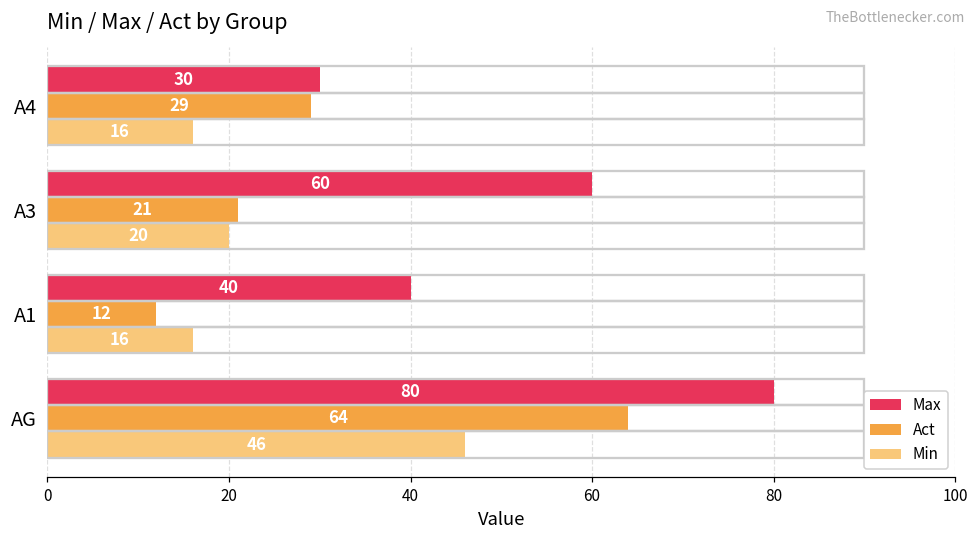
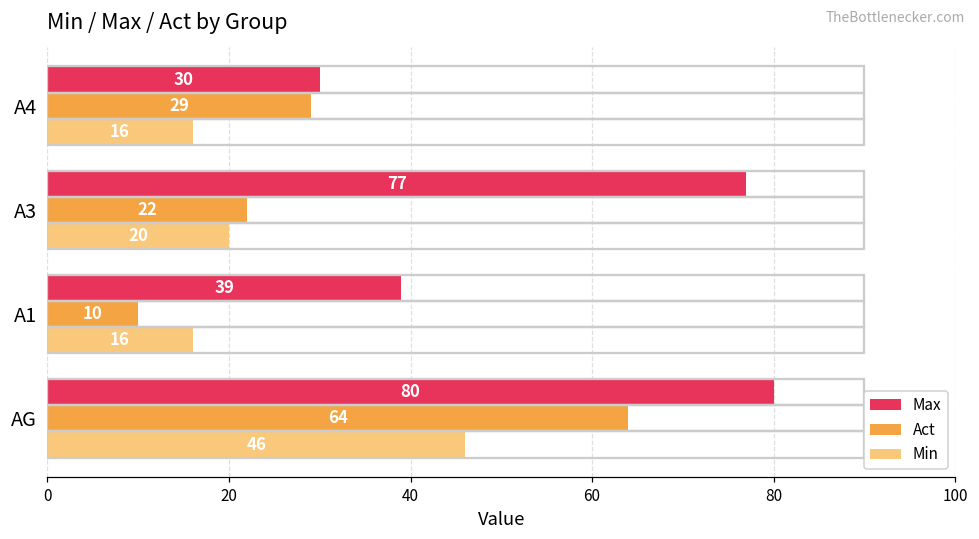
Max, A3: 60 -> 77
Act, A3: 21 -> 22
Max, A1: 40 -> 39
Act, A1: 12 -> 10
